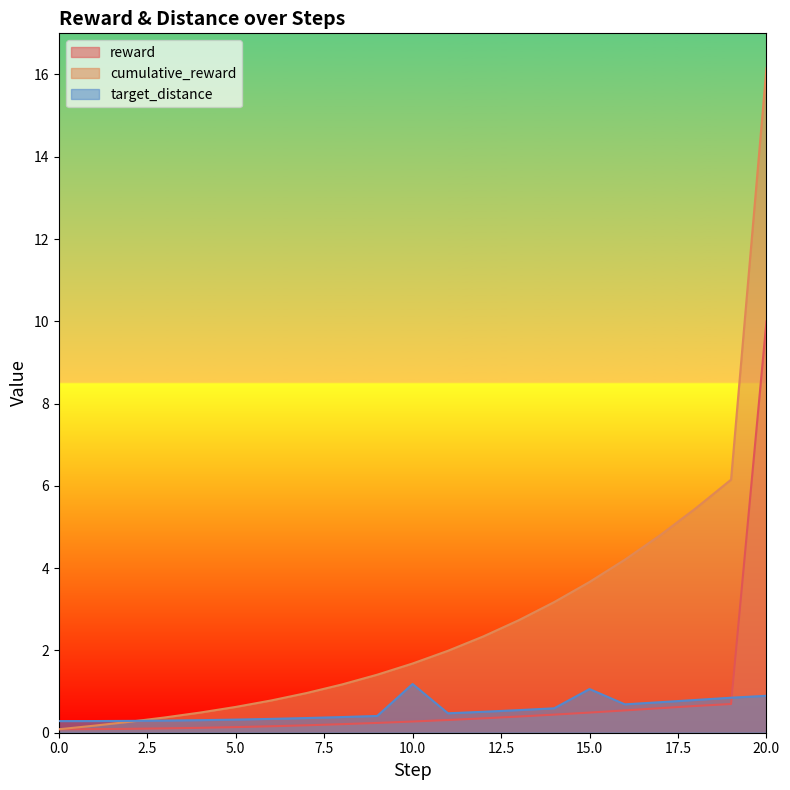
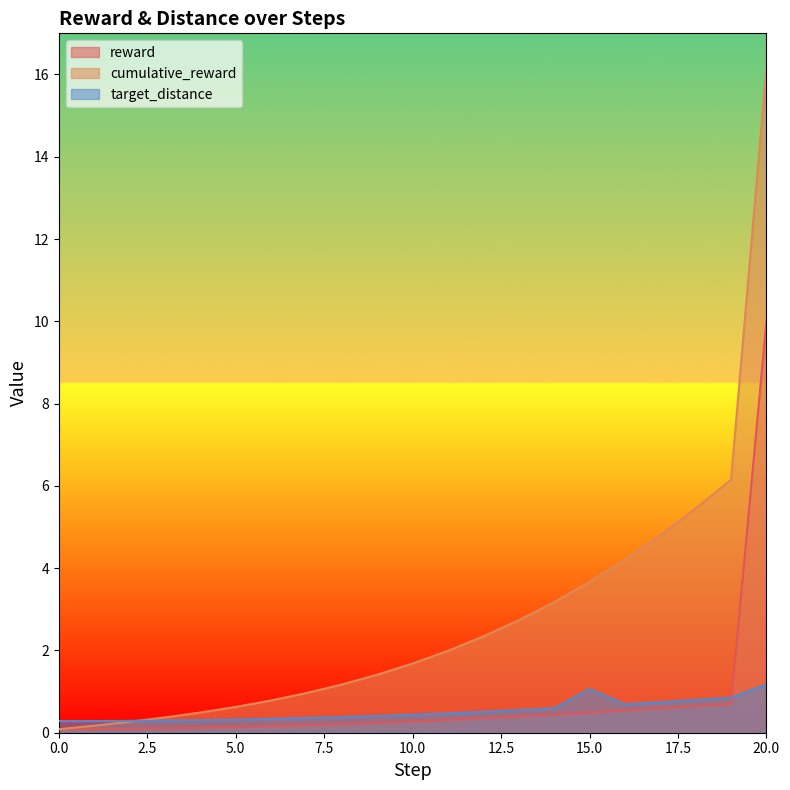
target_distance, 10.0: 1.2 -> 0.4
target_distance, 20.0: 0.9 -> 1.2
